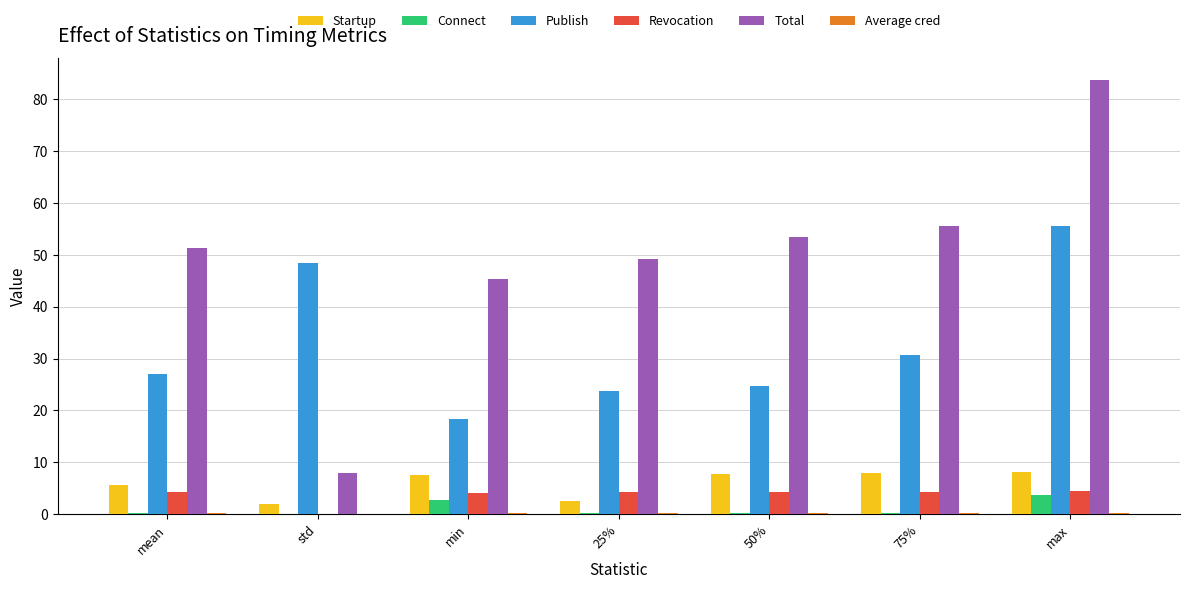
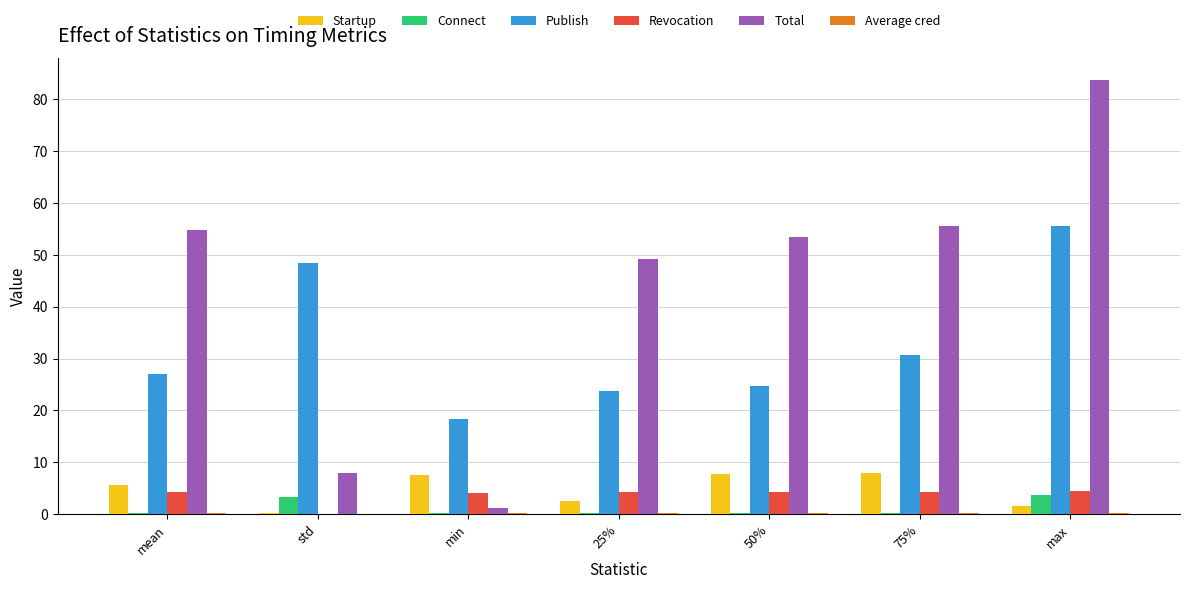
Total, mean: 51 -> 55
Startup, std: 2 -> 0
Connect, std: 0 -> 3
Connect, min: 3 -> 0
Total, min: 45 -> 1
Startup, max: 8 -> 2
